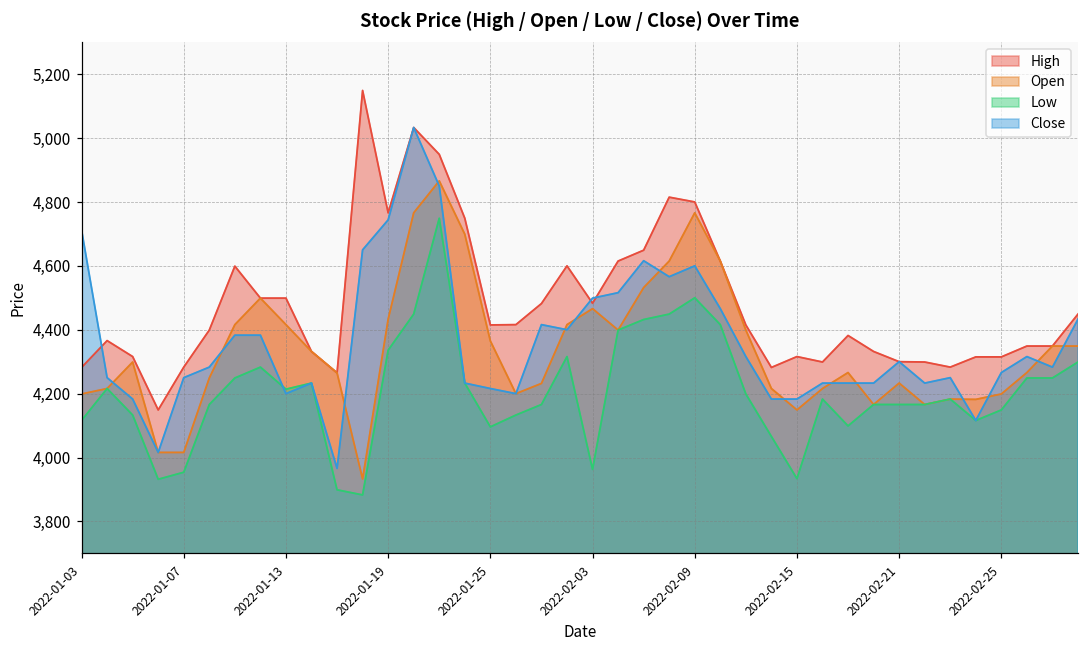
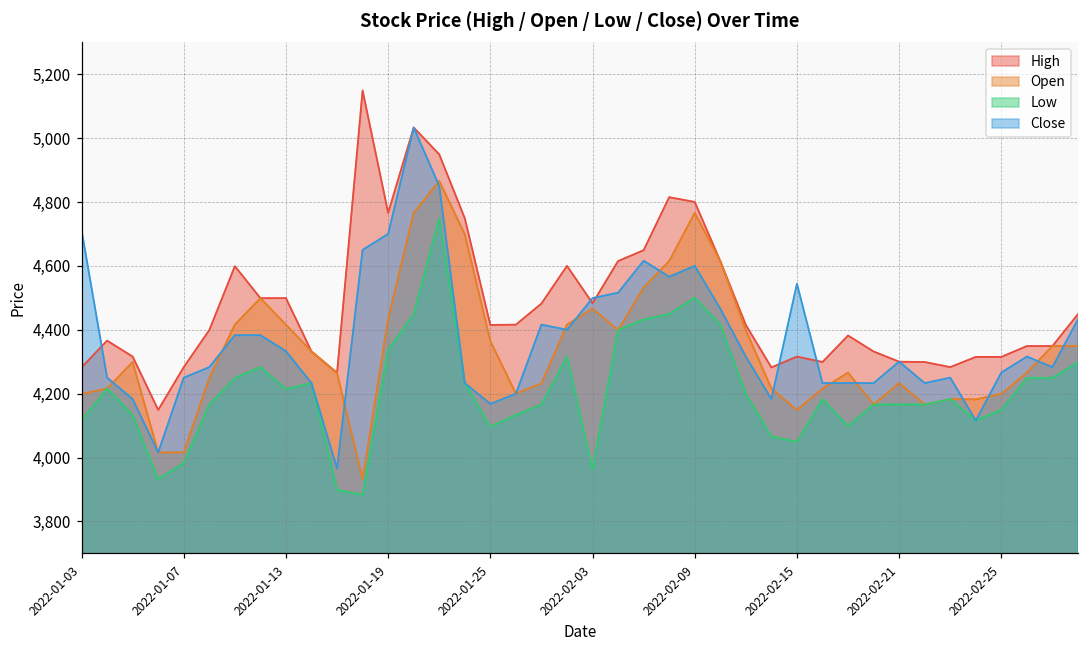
Low, 2022-01-07: 3,950 -> 3,980
Close, 2022-01-13: 4,200 -> 4,330
Close, 2022-01-19: 4,740 -> 4,700
Close, 2022-01-25: 4,220 -> 4,170
Low, 2022-02-15: 3,930 -> 4,050
Close, 2022-02-15: 4,180 -> 4,540
